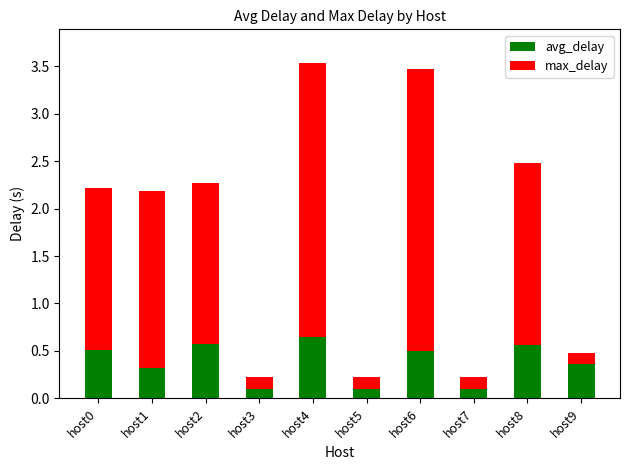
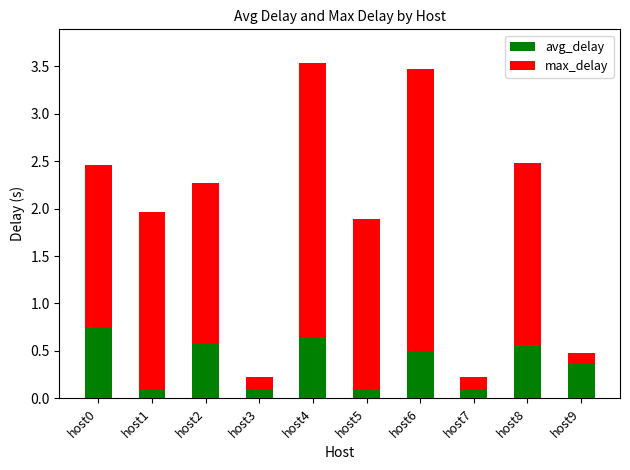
avg_delay, host0: 0.5 -> 0.8
avg_delay, host1: 0.3 -> 0.1
max_delay, host5: 0.1 -> 1.8
